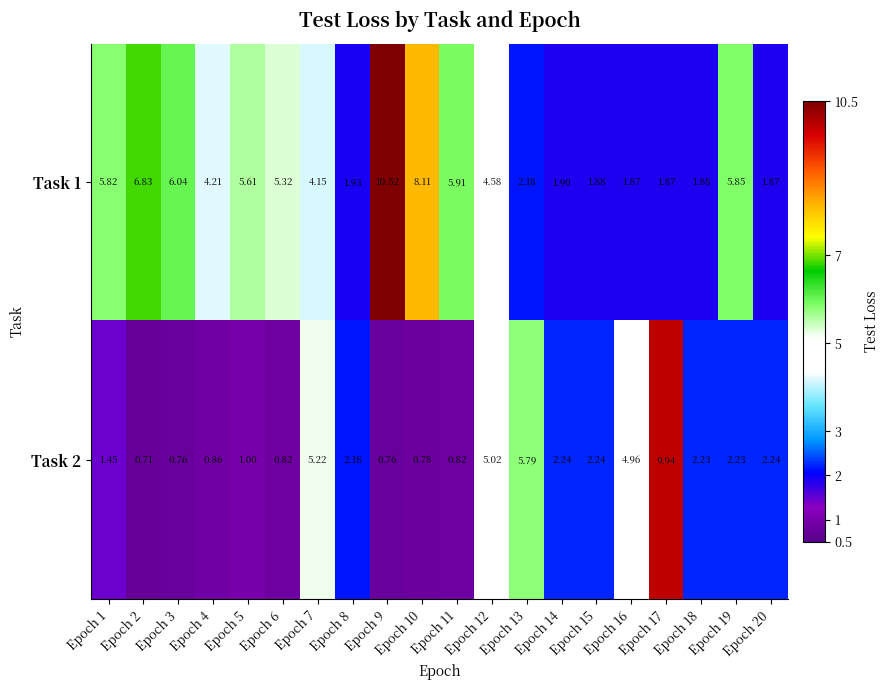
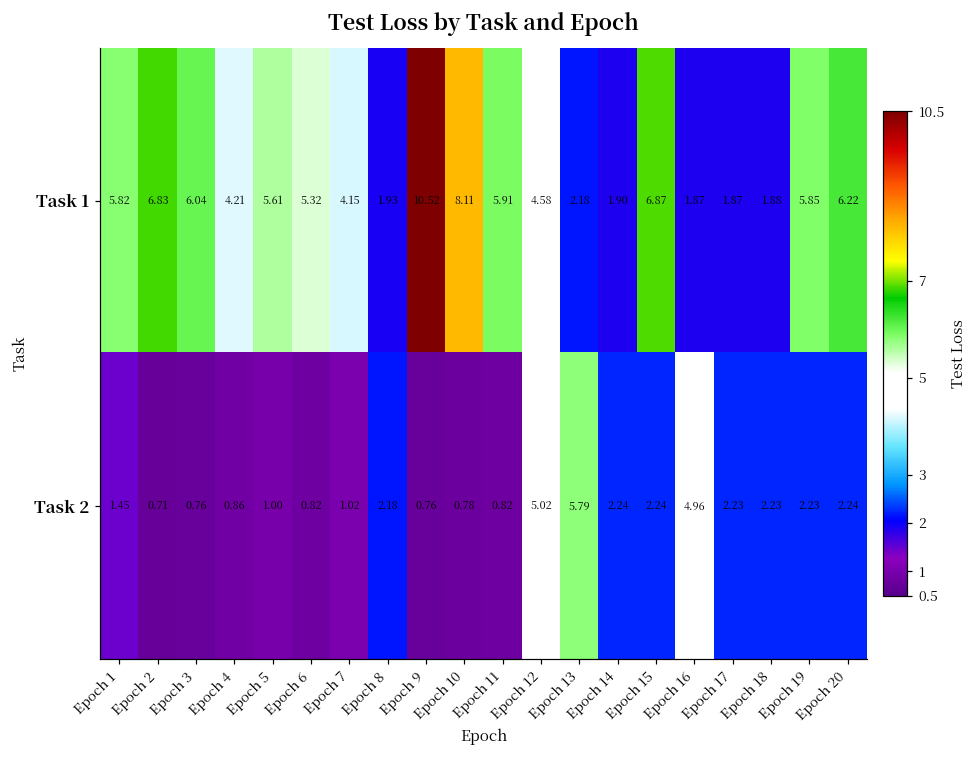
Task 1, Epoch 15: 1.88 -> 6.87
Task 1, Epoch 20: 1.87 -> 6.22
Task 2, Epoch 7: 5.22 -> 1.02
Task 2, Epoch 17: 9.94 -> 2.23
